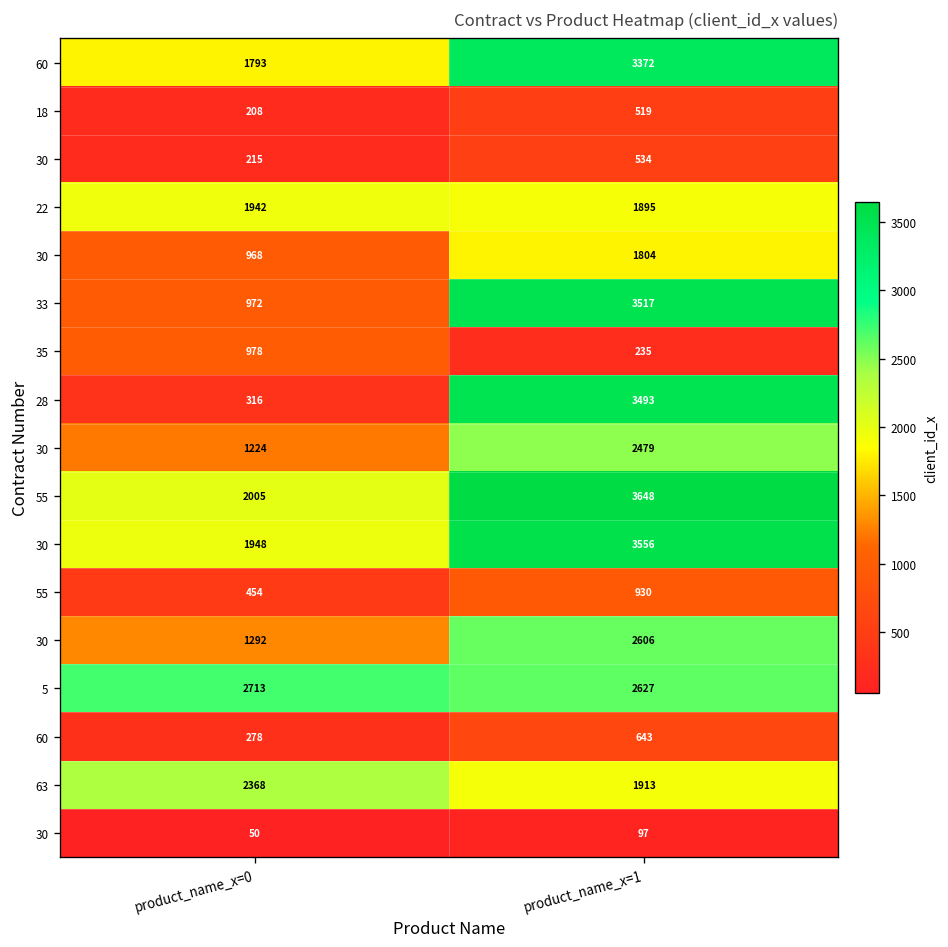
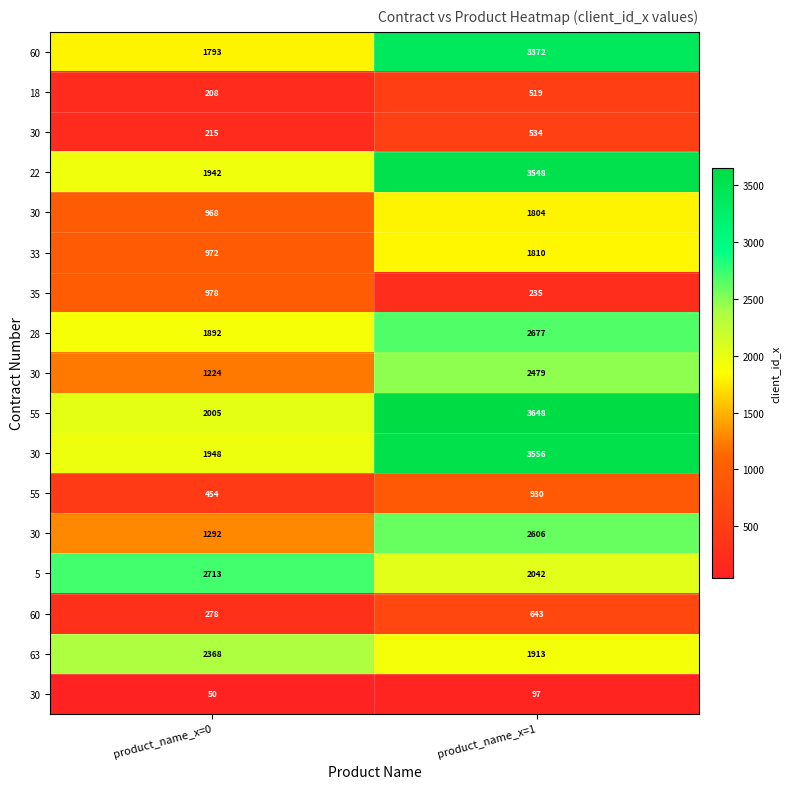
22, product_name_x=1: 1895 -> 3548
33, product_name_x=1: 3517 -> 1810
28, product_name_x=0: 316 -> 1892
28, product_name_x=1: 3493 -> 2677
5, product_name_x=1: 2627 -> 2042
